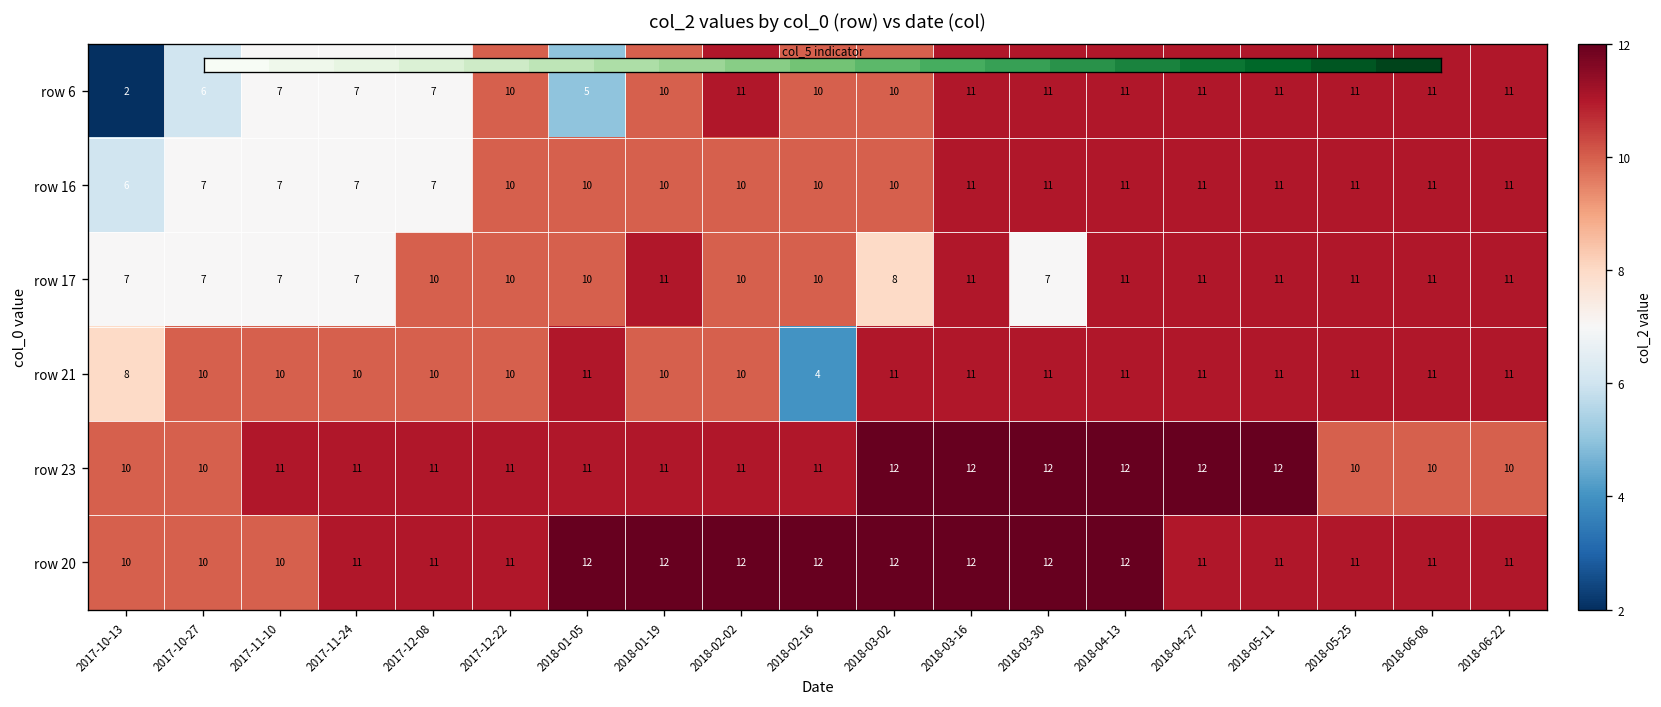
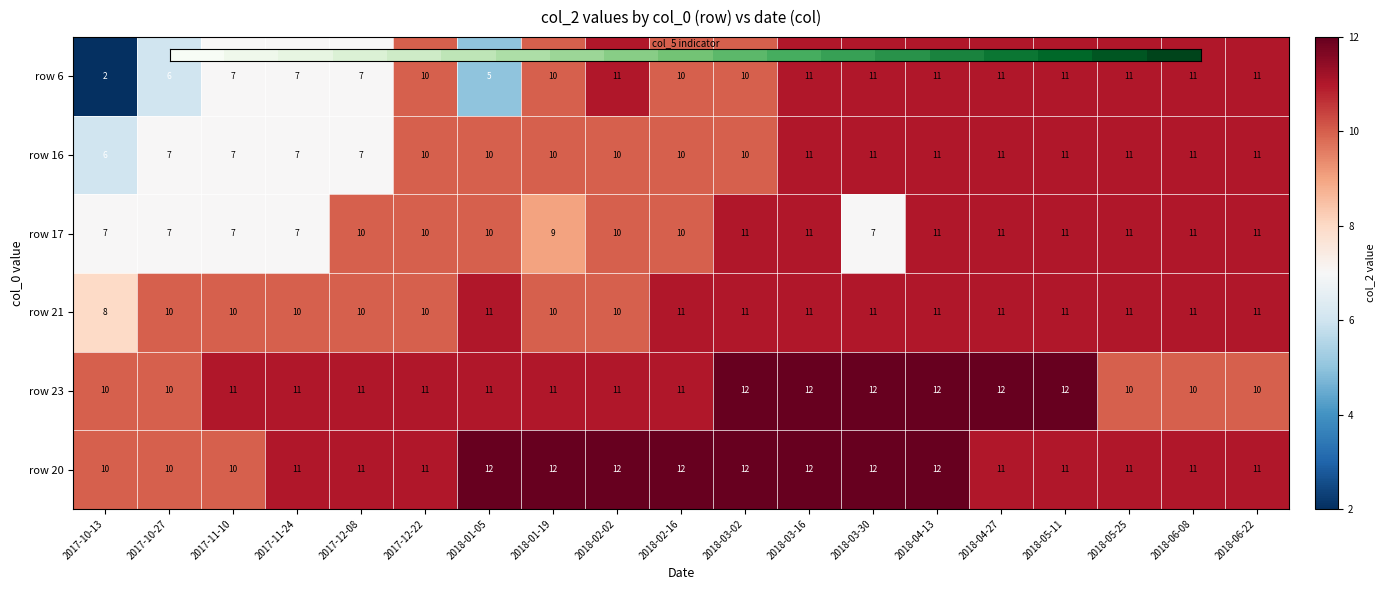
row 17, 2018-01-19: 11 -> 9
row 17, 2018-03-02: 8 -> 11
row 21, 2018-02-16: 4 -> 11
